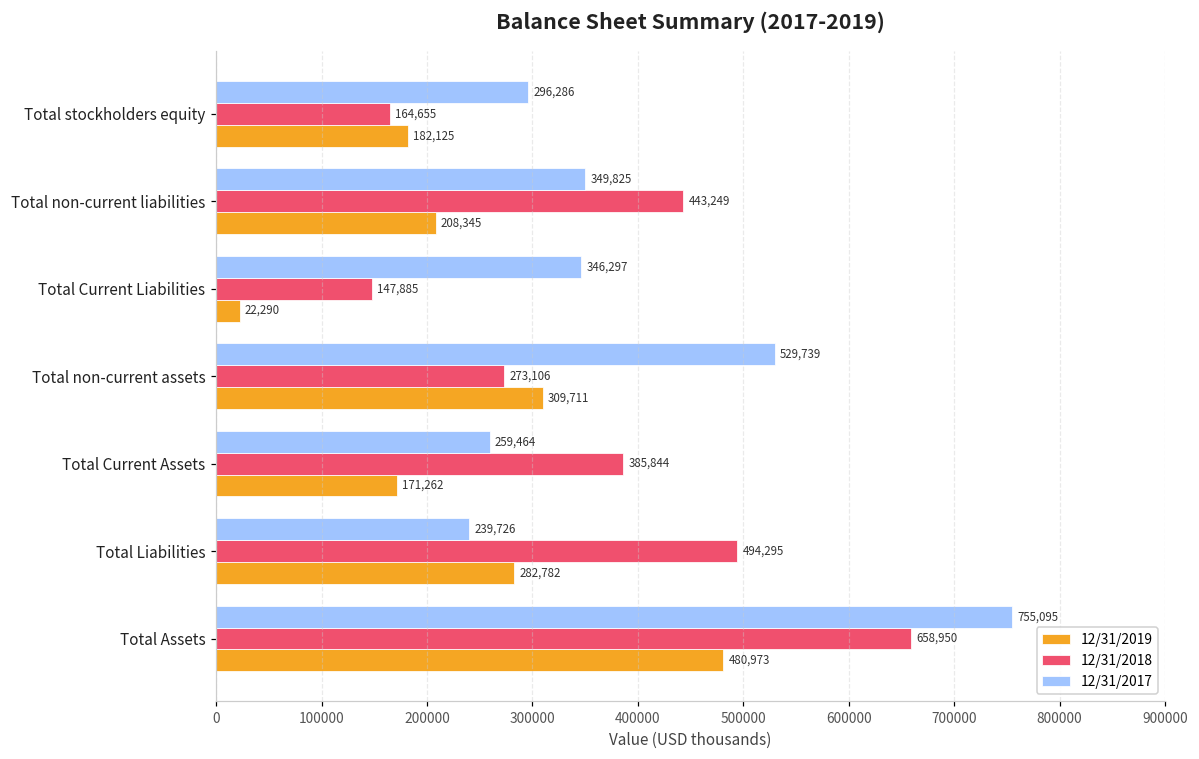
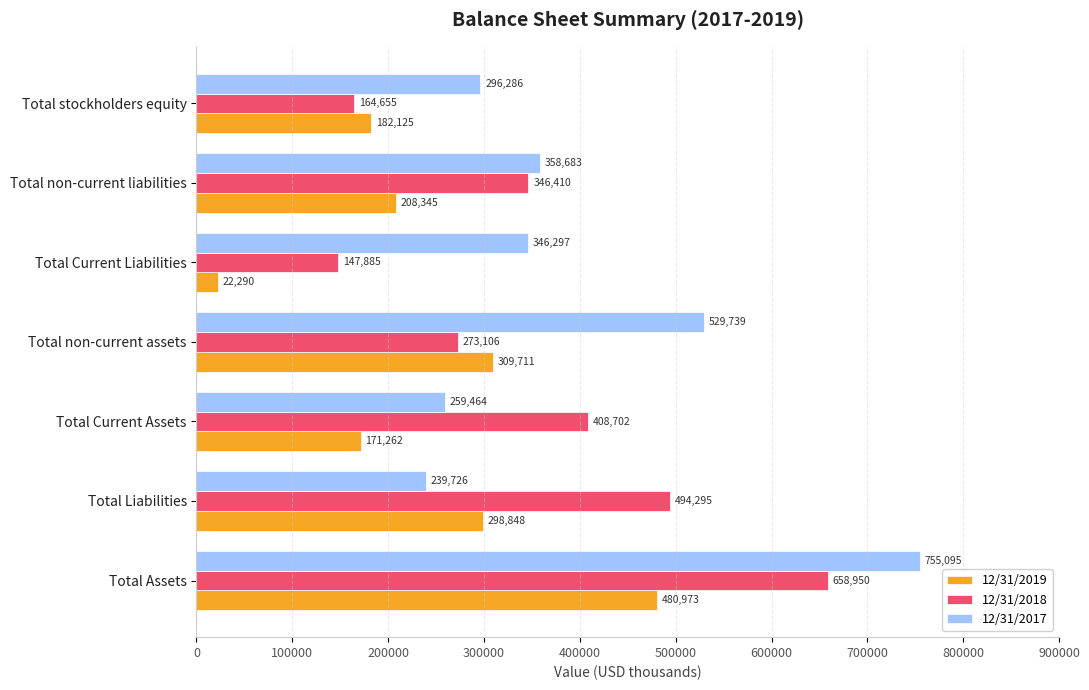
12/31/2017, Total non-current liabilities: 349,825 -> 358,683
12/31/2018, Total non-current liabilities: 443,249 -> 346,410
12/31/2018, Total Current Assets: 385,844 -> 408,702
12/31/2019, Total Liabilities: 282,782 -> 298,848
